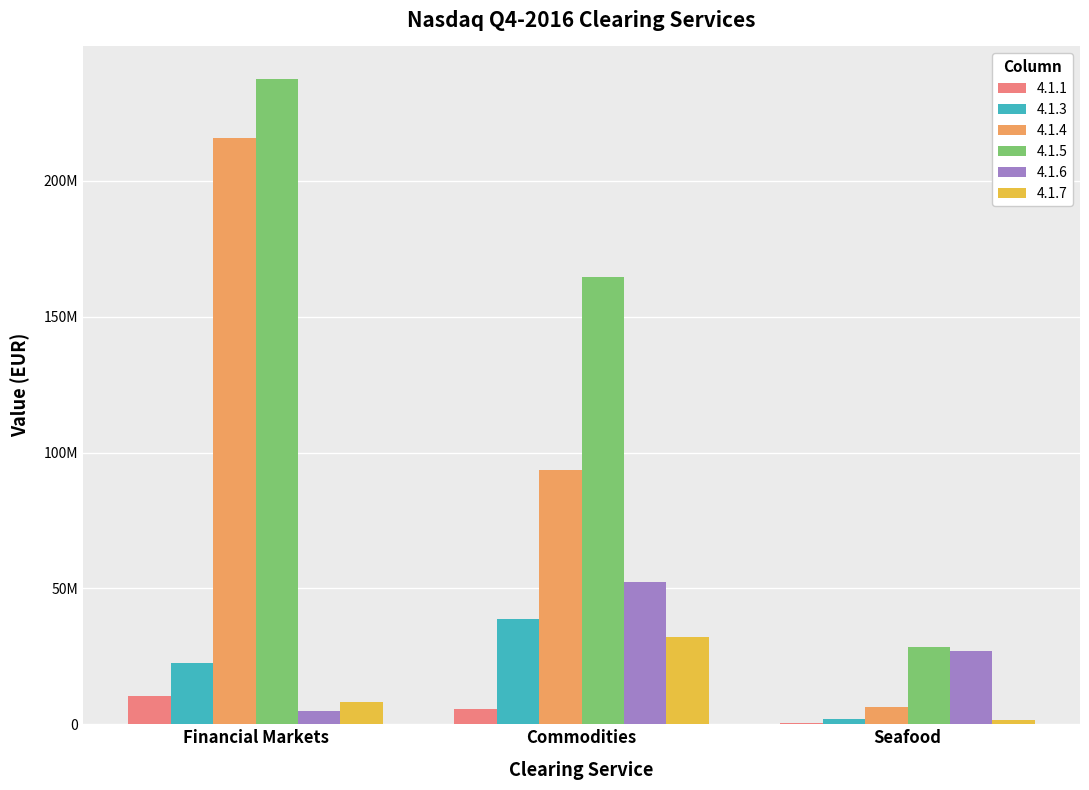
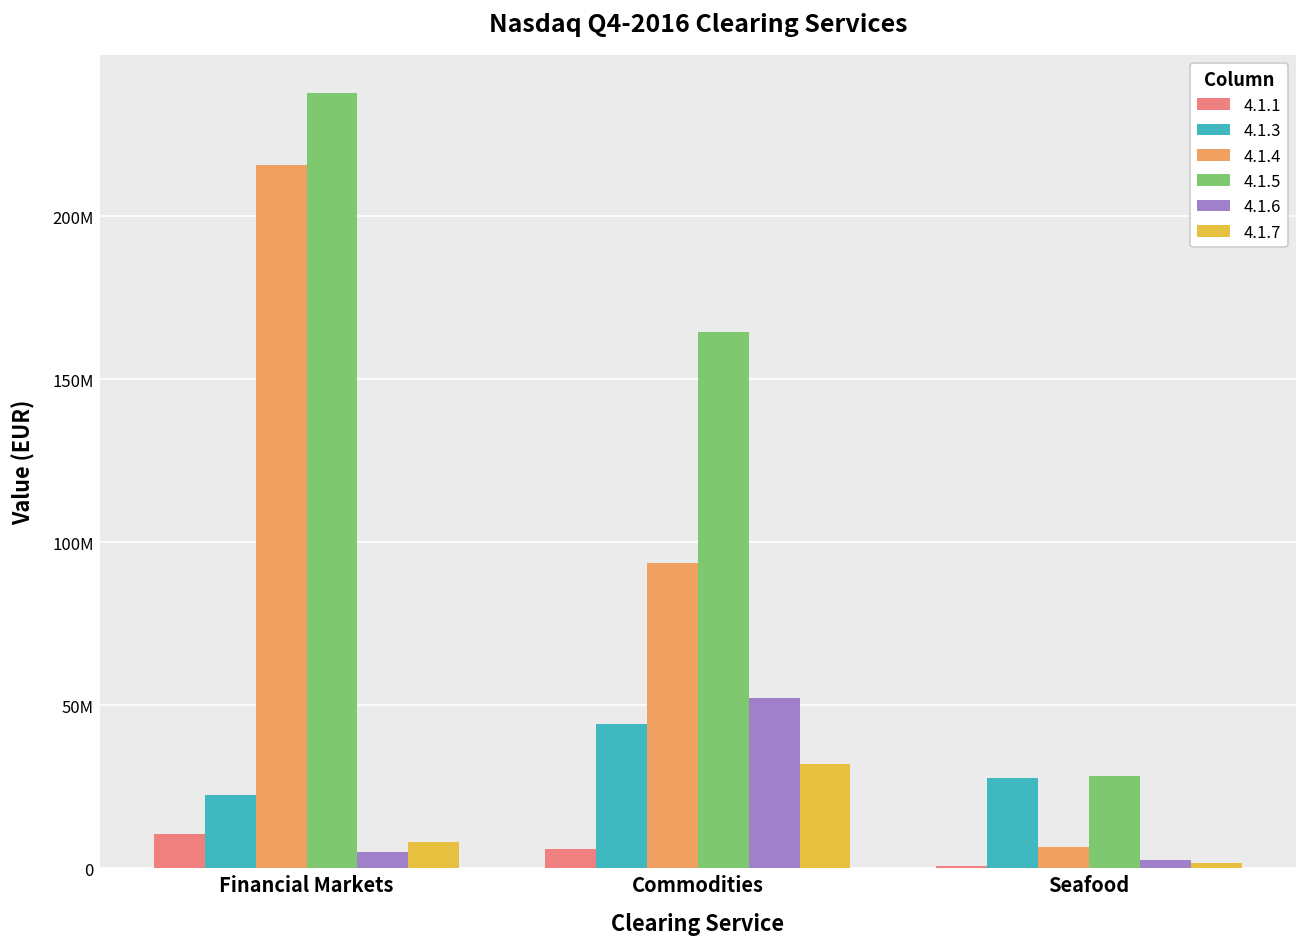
4.1.3, Commodities: 39000000 -> 44000000
4.1.3, Seafood: 2000000 -> 28000000
4.1.6, Seafood: 27000000 -> 3000000
